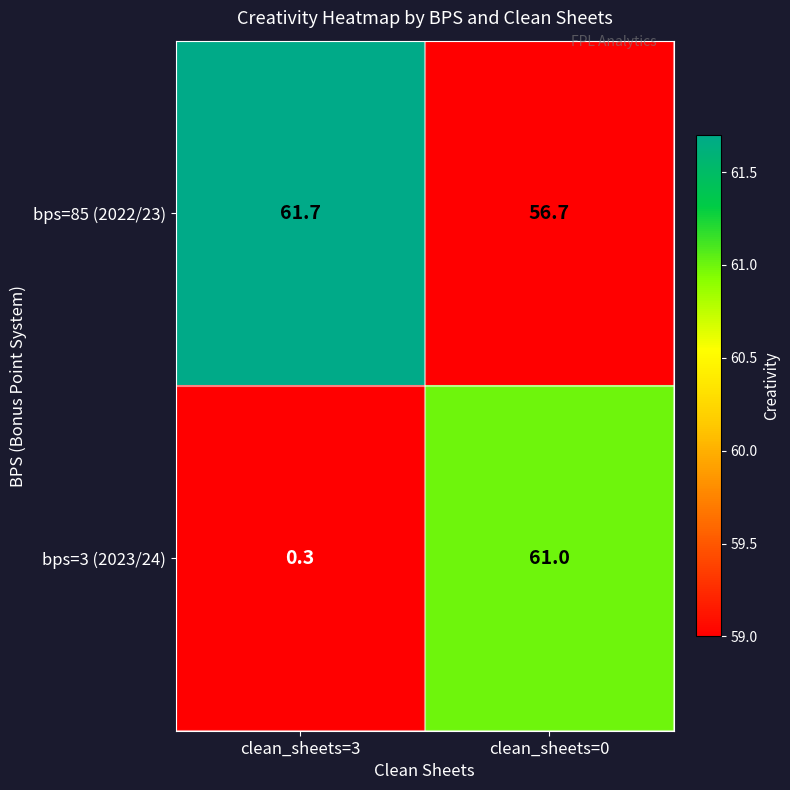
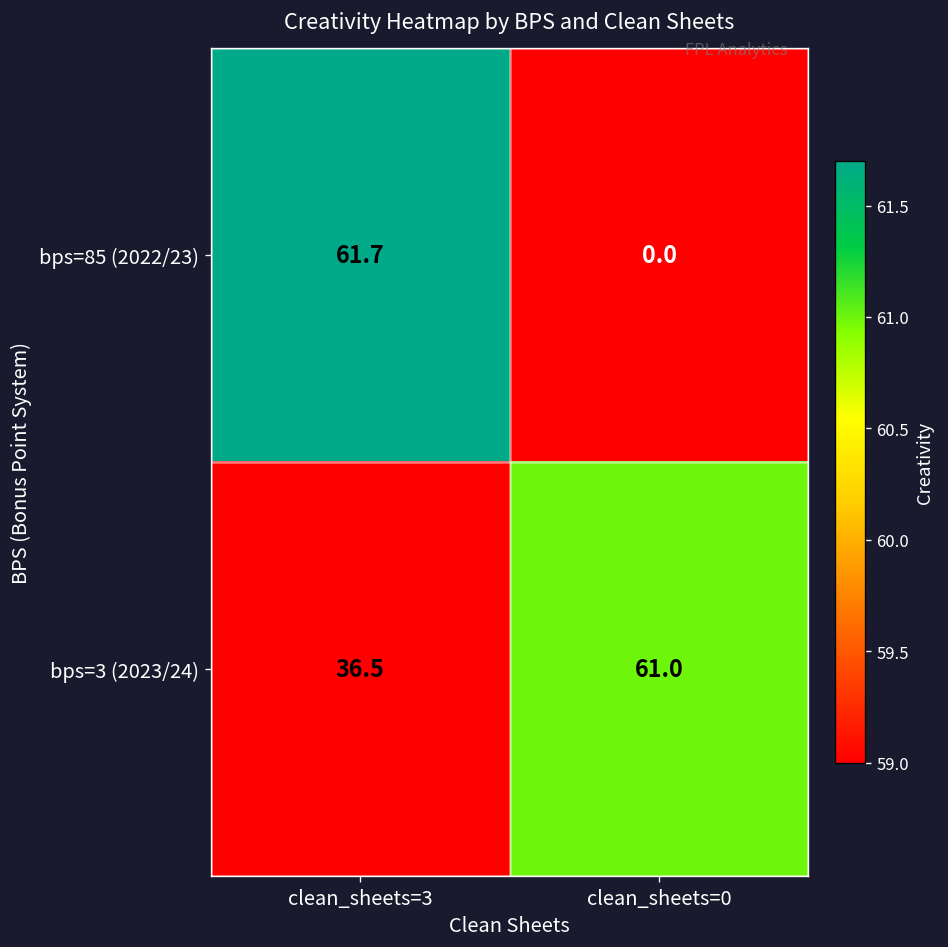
bps=85 (2022/23), clean_sheets=0: 56.7 -> 0.0
bps=3 (2023/24), clean_sheets=3: 0.3 -> 36.5
